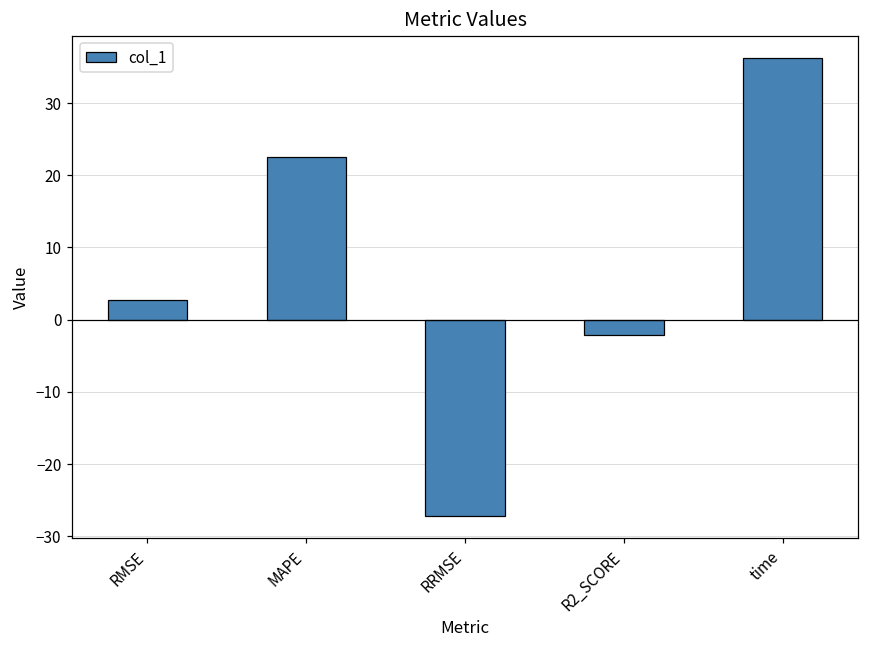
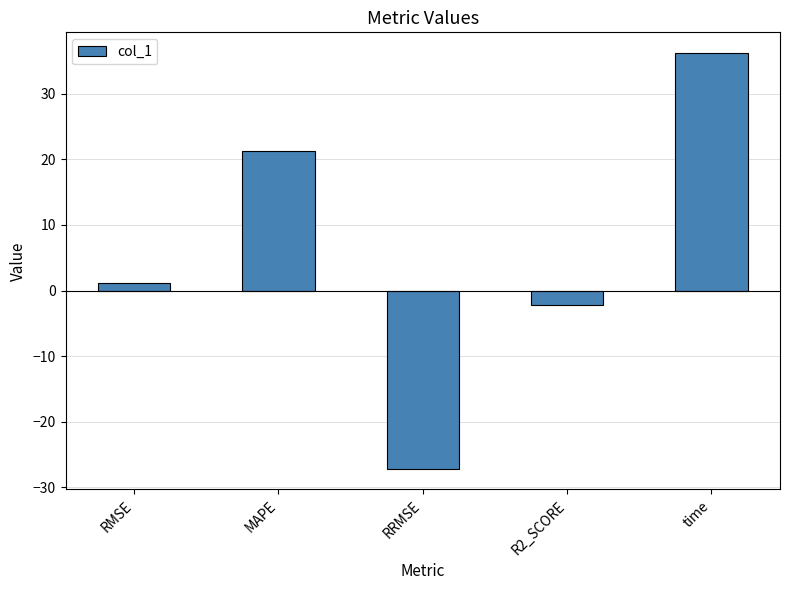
RMSE: 3 -> 1
MAPE: 23 -> 21
